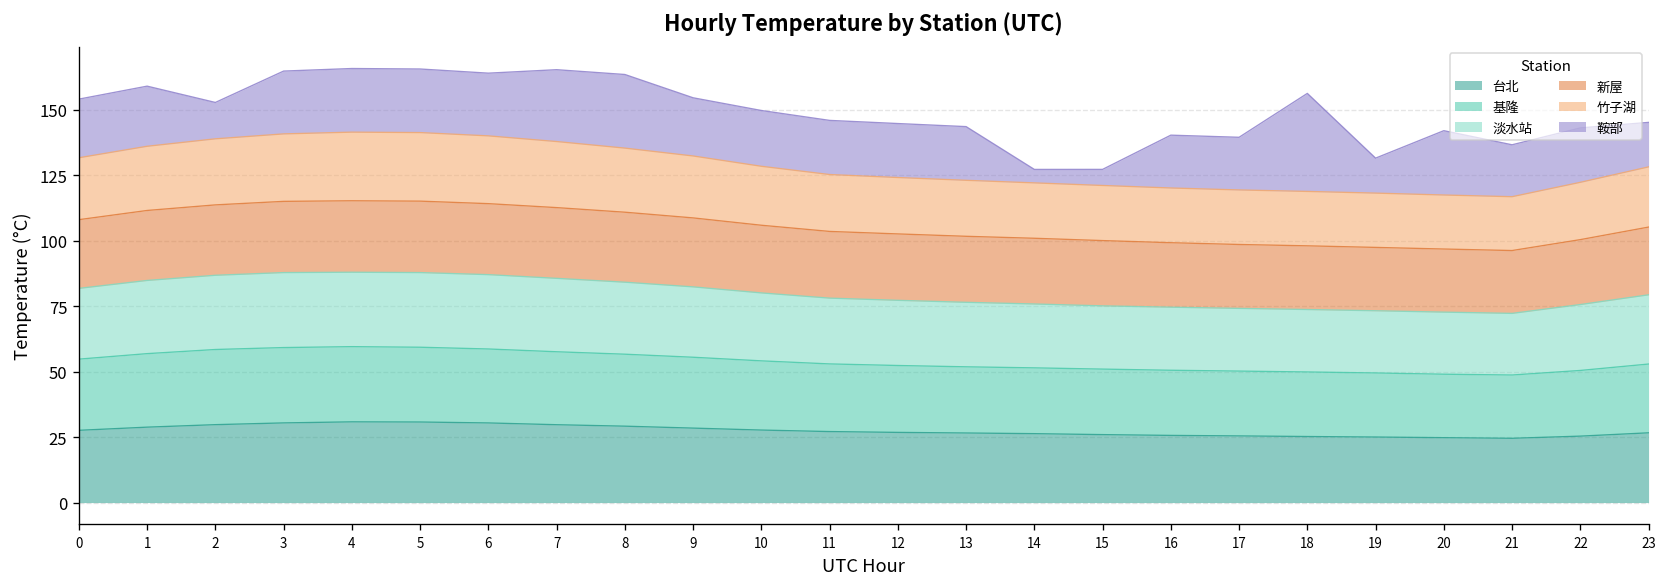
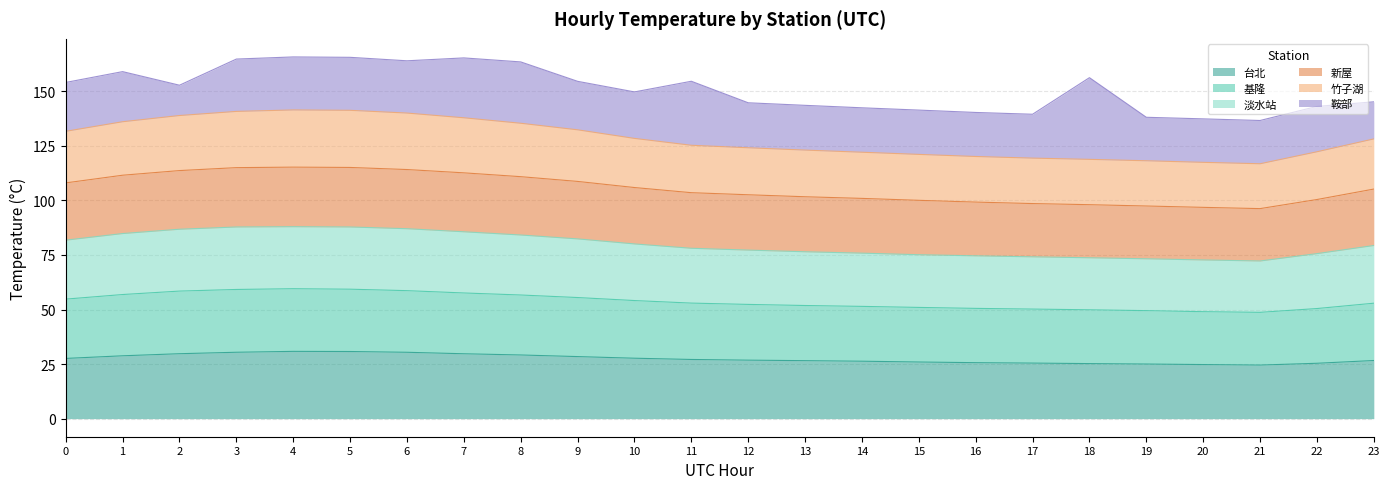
鞍部, 11: 21 -> 29
鞍部, 14: 5 -> 20
鞍部, 15: 6 -> 20
鞍部, 19: 13 -> 20
鞍部, 20: 25 -> 20
